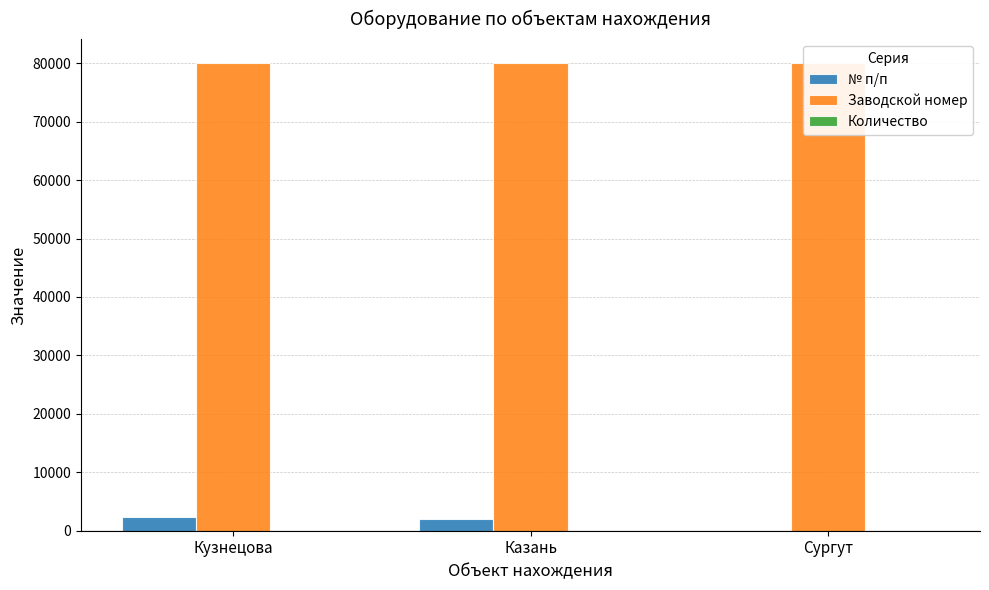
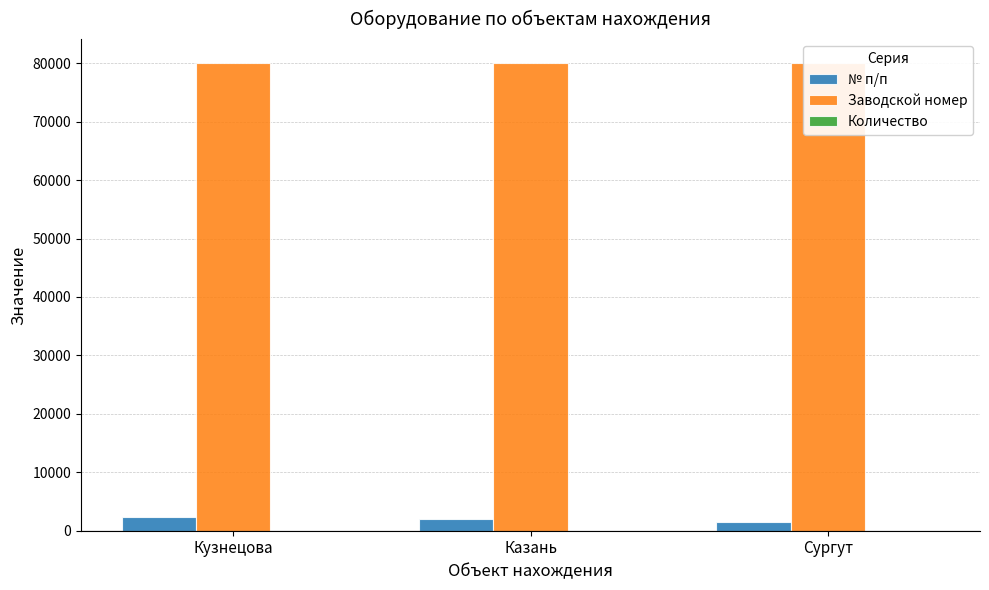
№ п/п, Сургут: 0 -> 1000
